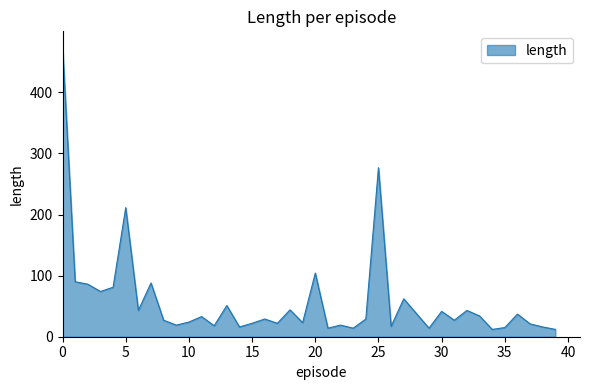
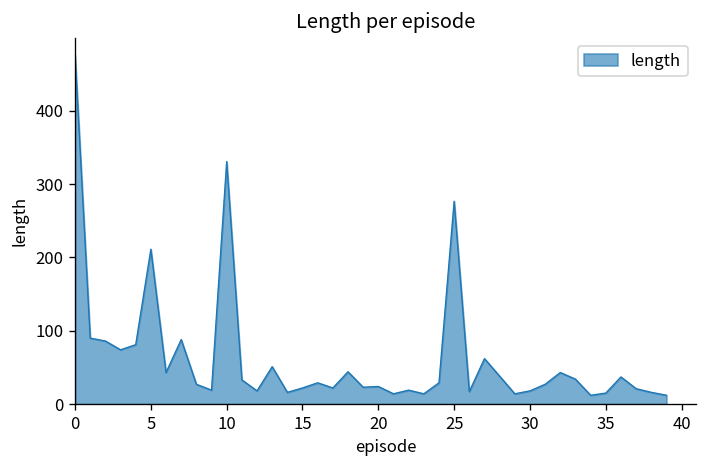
10: 20 -> 330
20: 100 -> 20
30: 40 -> 20
